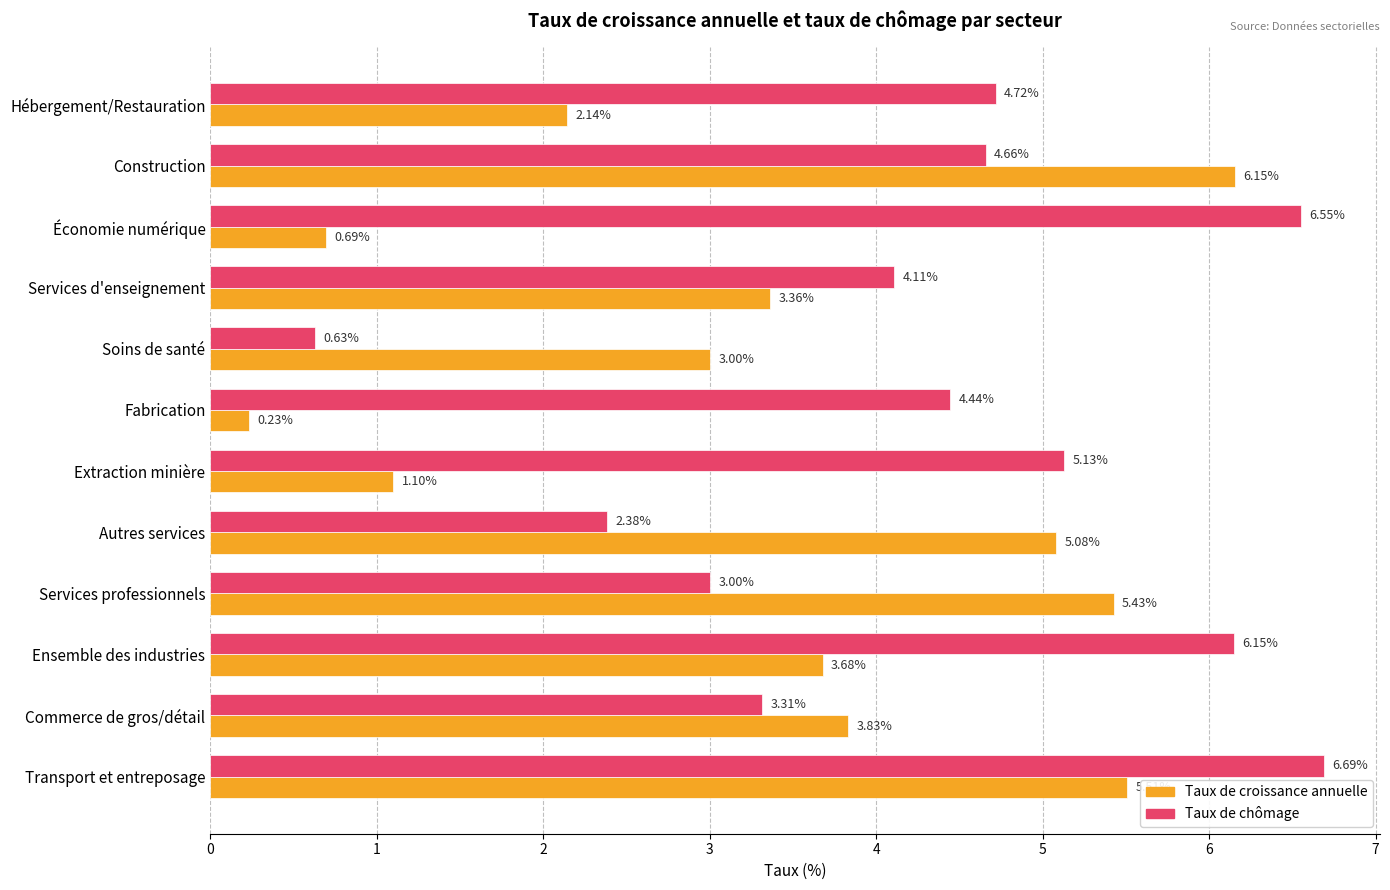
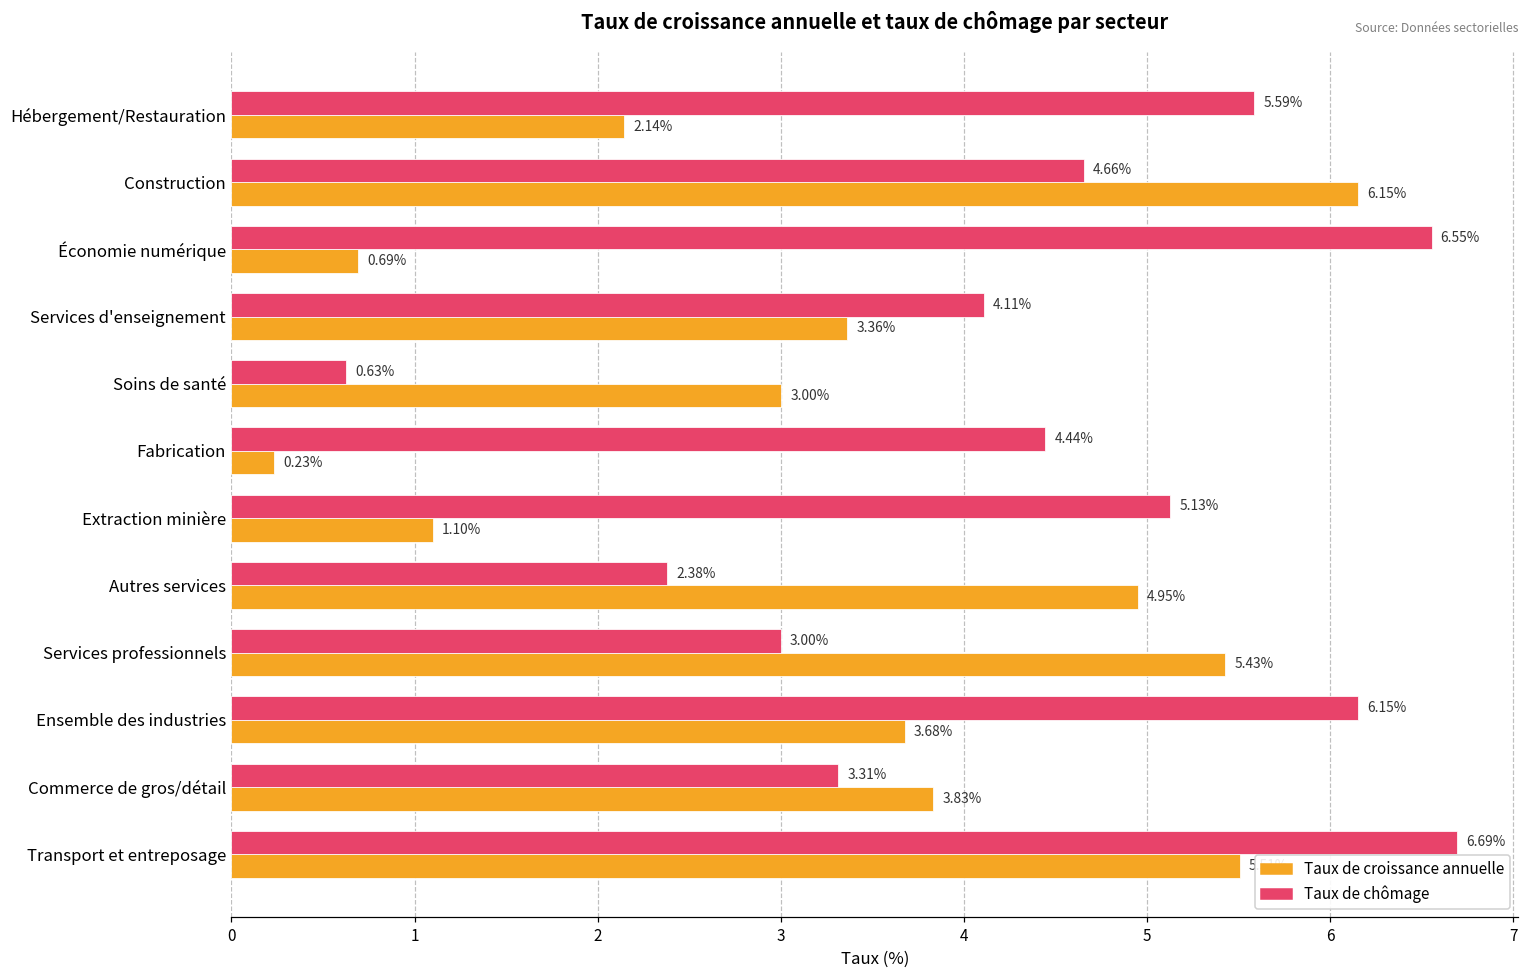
Taux de chômage, Hébergement/Restauration: 4.72% -> 5.59%
Taux de croissance annuelle, Autres services: 5.08% -> 4.95%
